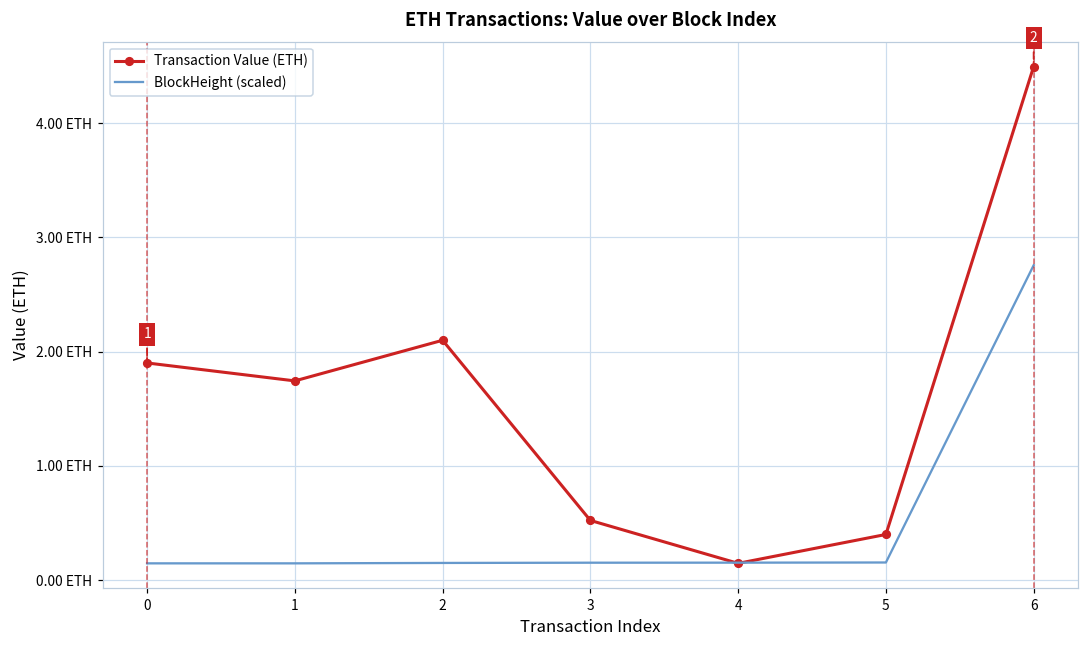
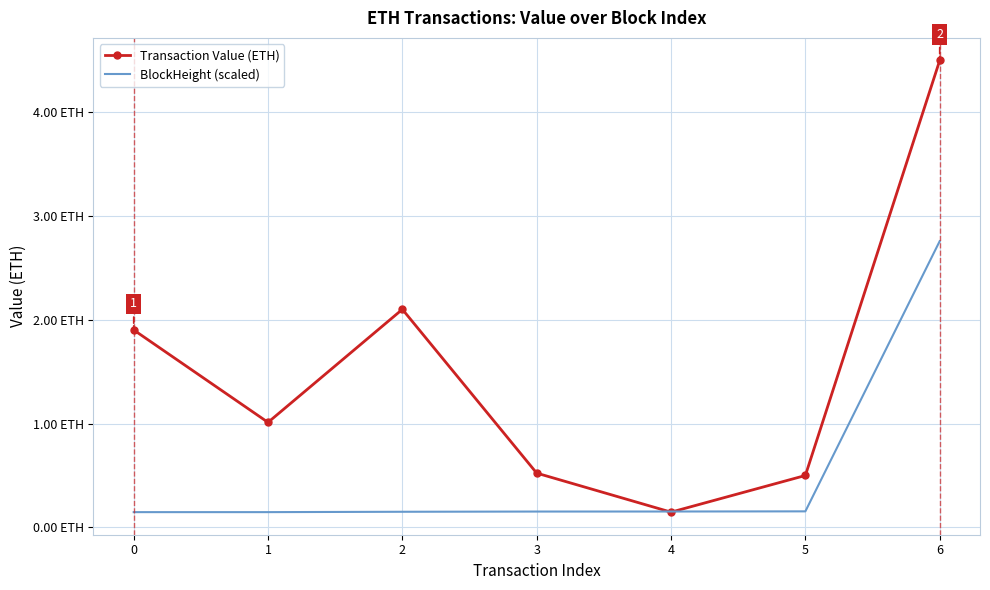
Transaction Value (ETH), 1: 1.74 ETH -> 1.01 ETH
Transaction Value (ETH), 5: 0.4 ETH -> 0.5 ETH
